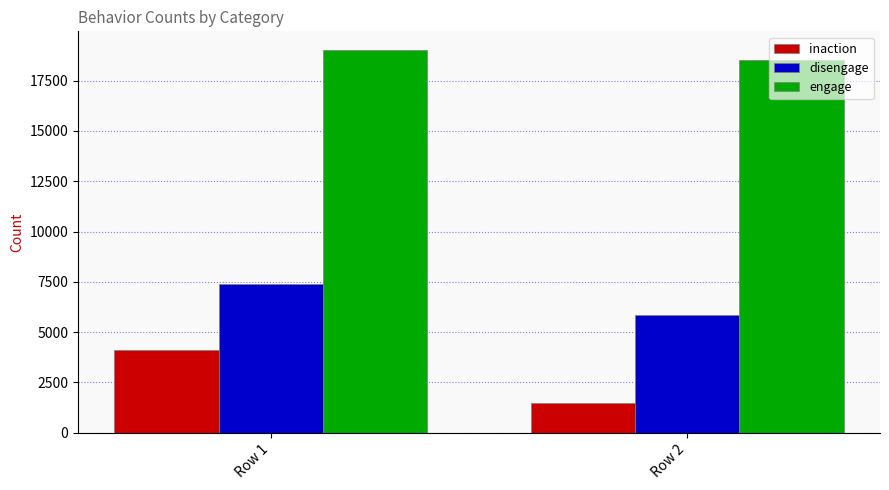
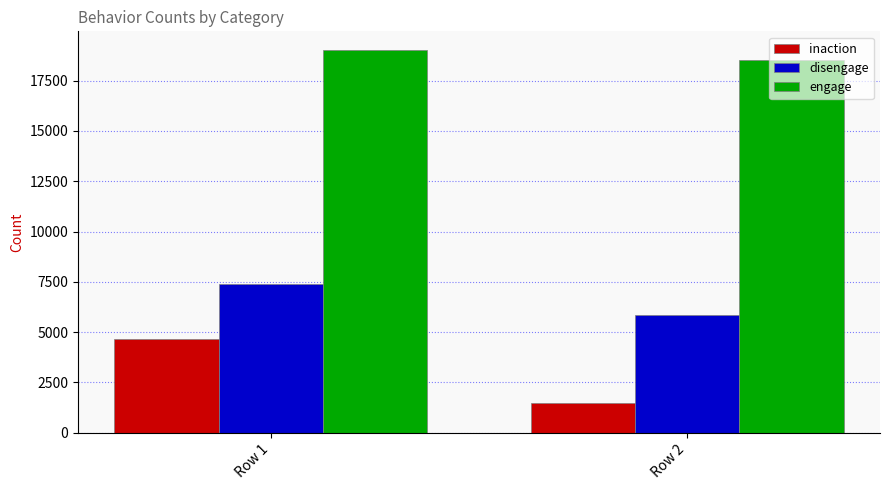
inaction, Row 1: 4100 -> 4600
